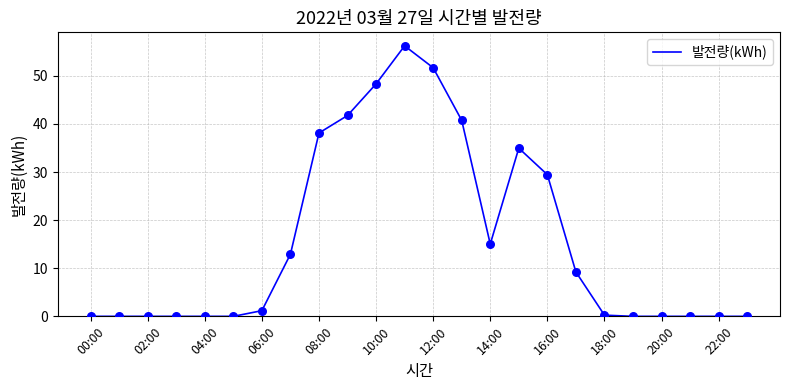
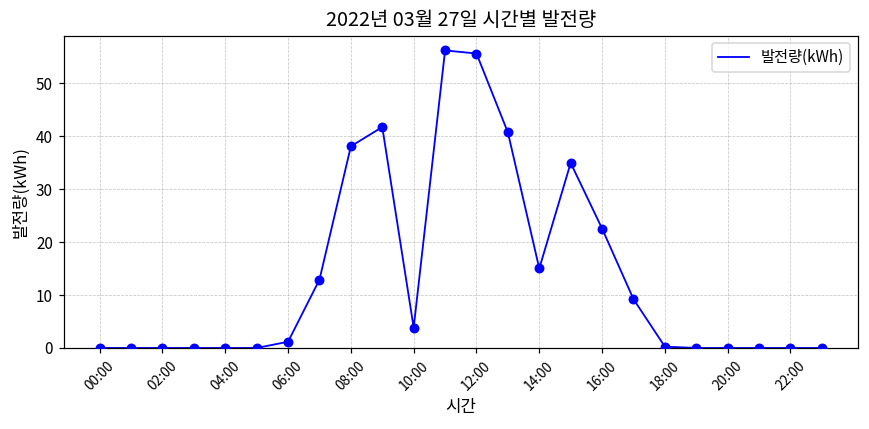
10:00: 48 -> 4
12:00: 52 -> 56
16:00: 29 -> 23
